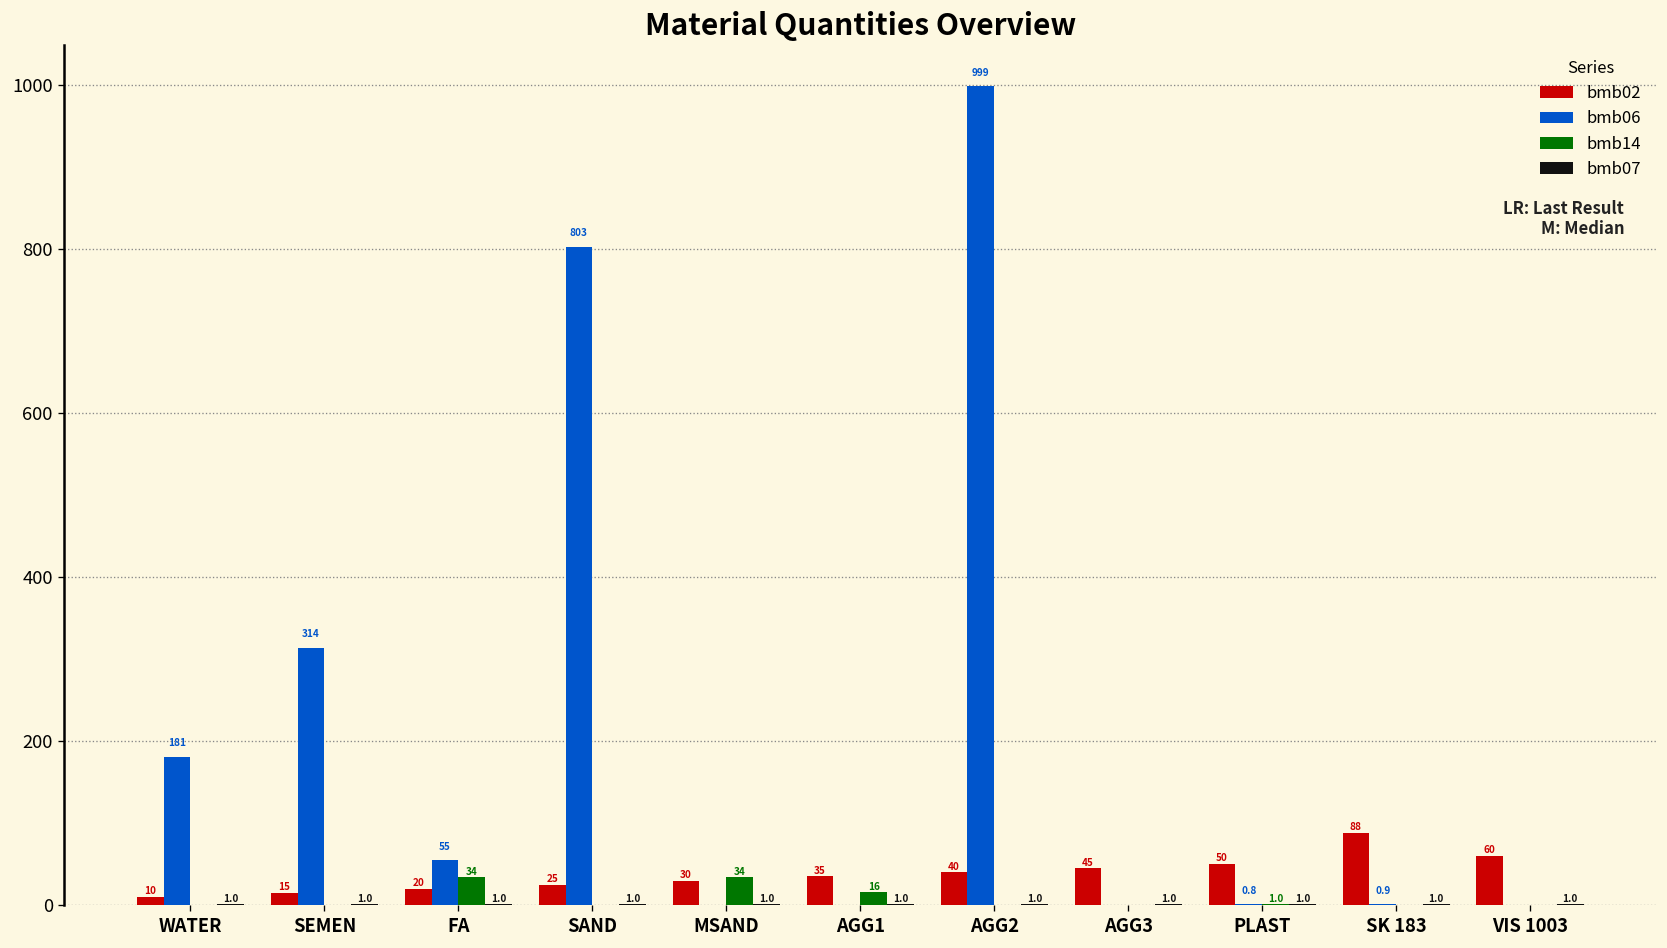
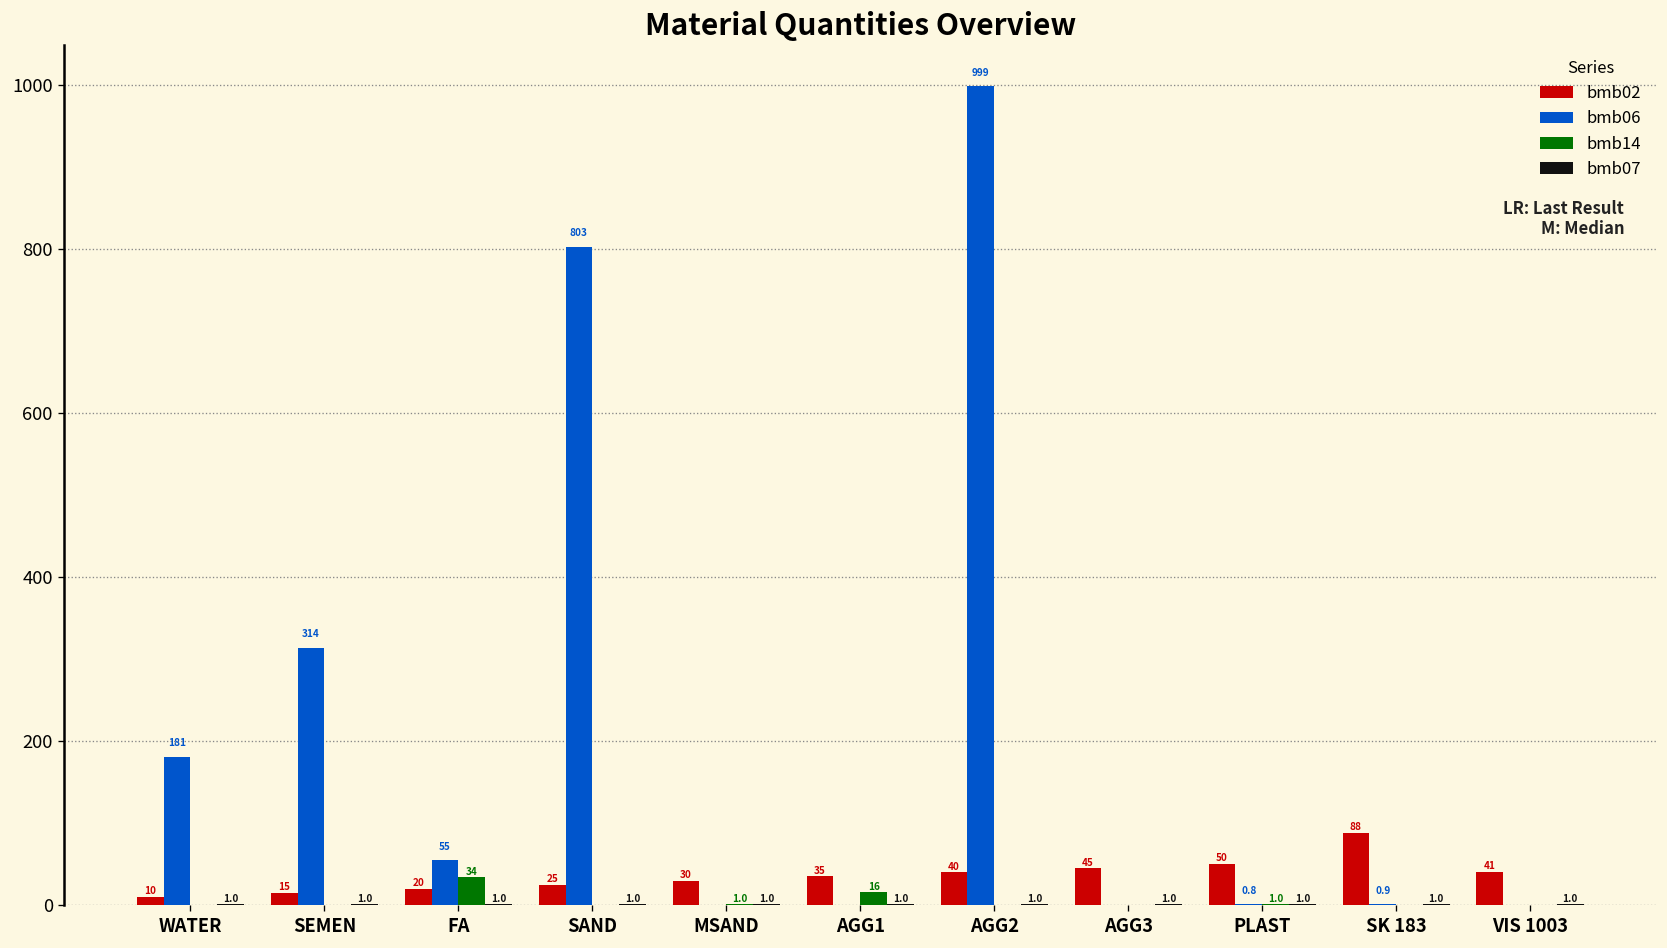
bmb14, MSAND: 34 -> 1.0
bmb02, VIS 1003: 60 -> 41
